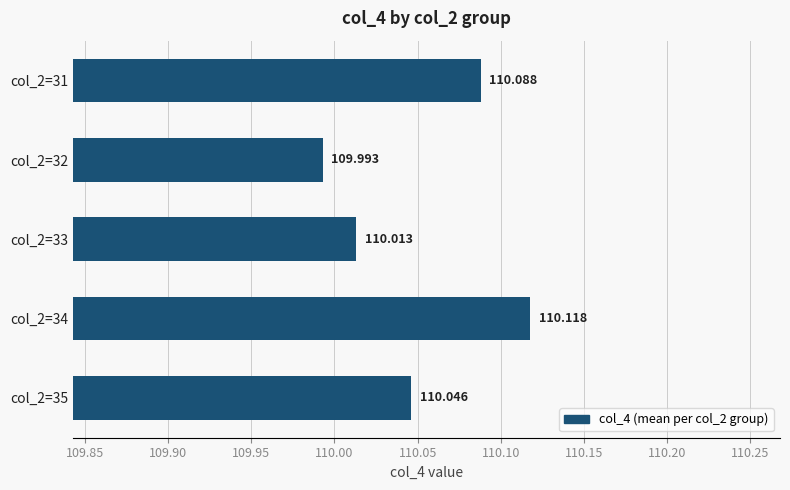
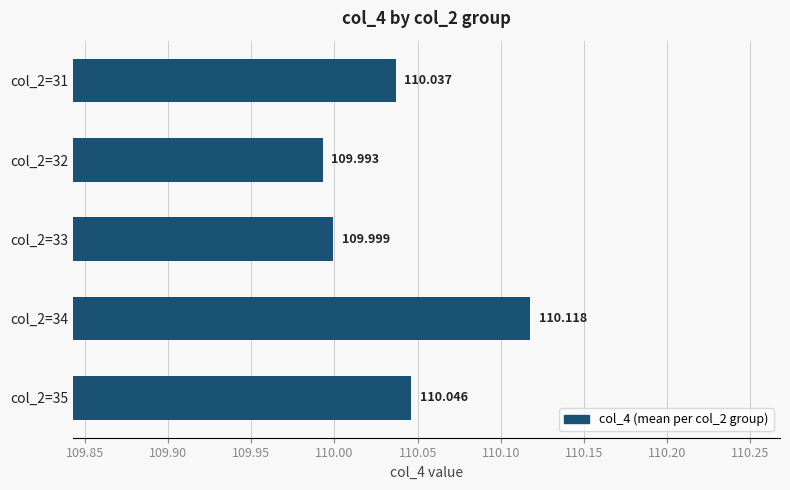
col_2=31: 110.088 -> 110.037
col_2=33: 110.013 -> 109.999
